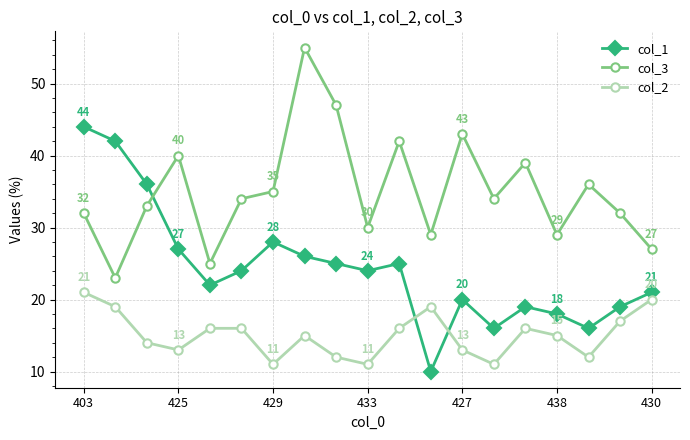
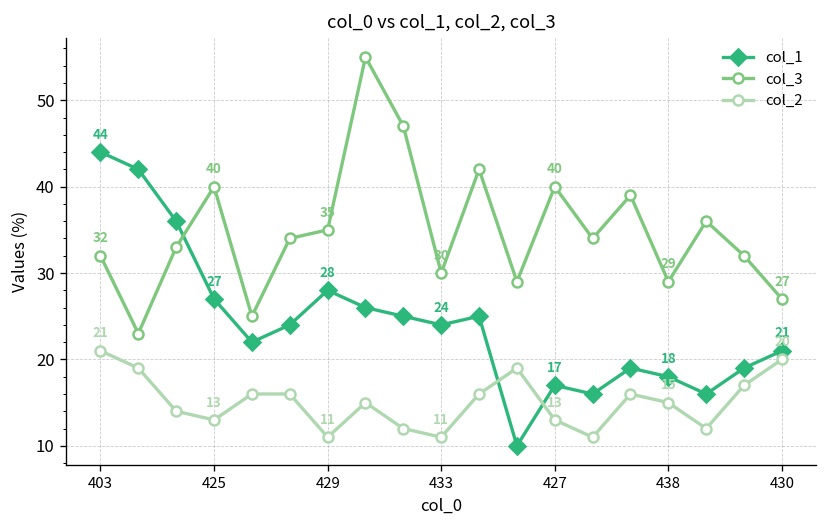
col_1, 427: 20 -> 17
col_3, 427: 43 -> 40
